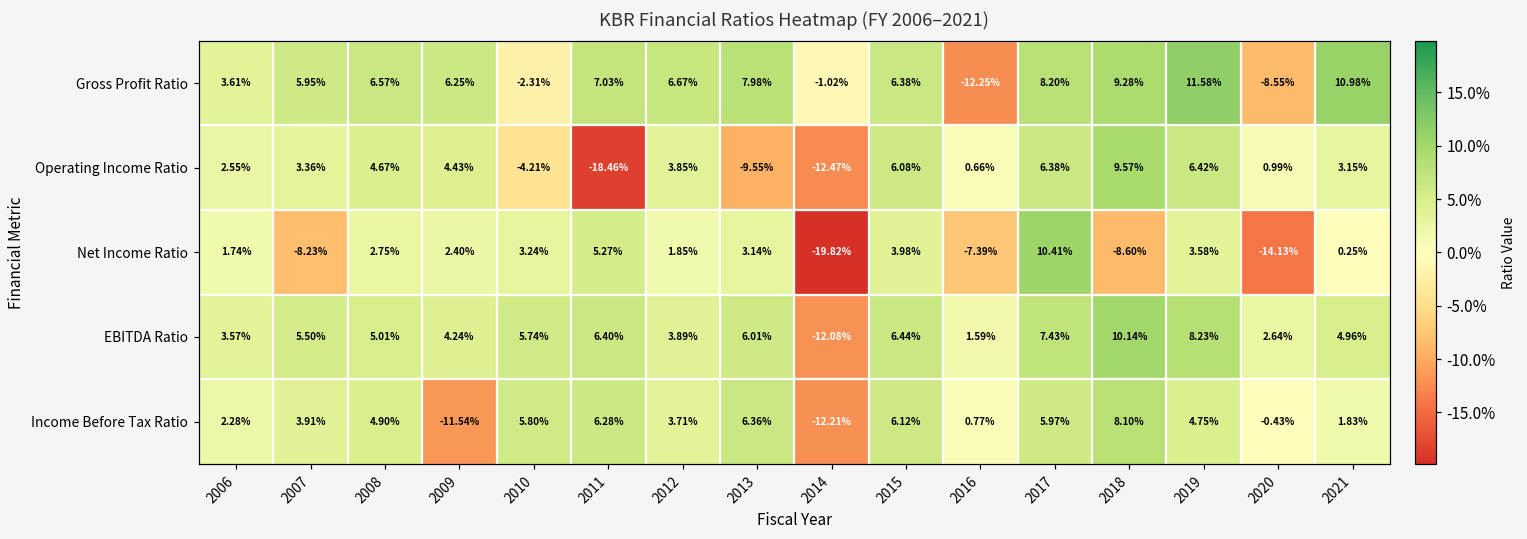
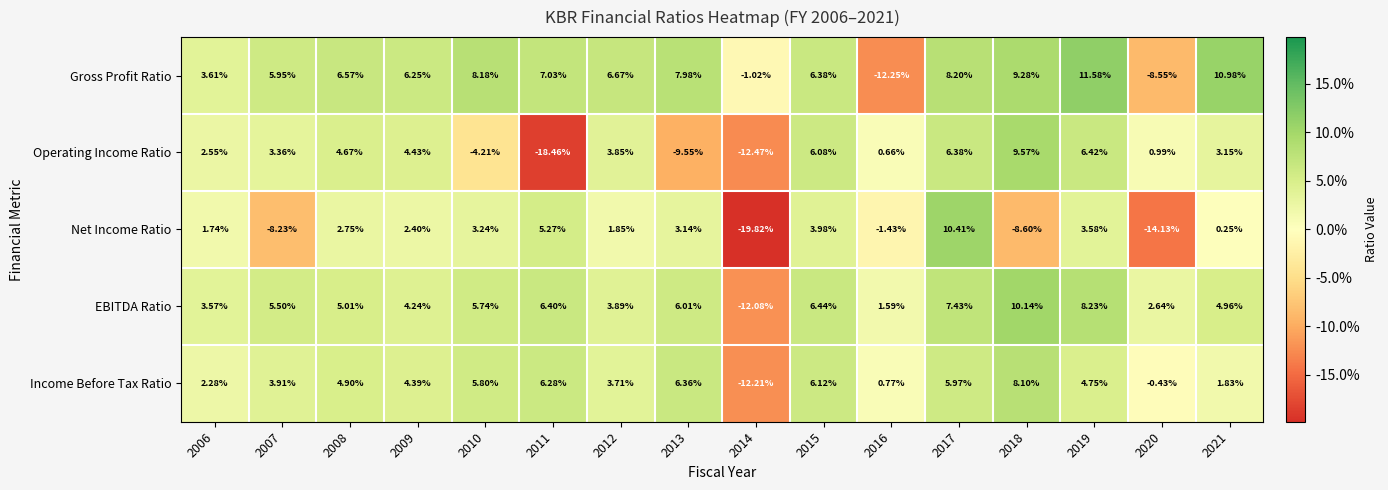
Gross Profit Ratio, 2010: -2.31% -> 8.18%
Net Income Ratio, 2016: -7.39% -> -1.43%
Income Before Tax Ratio, 2009: -11.54% -> 4.39%
